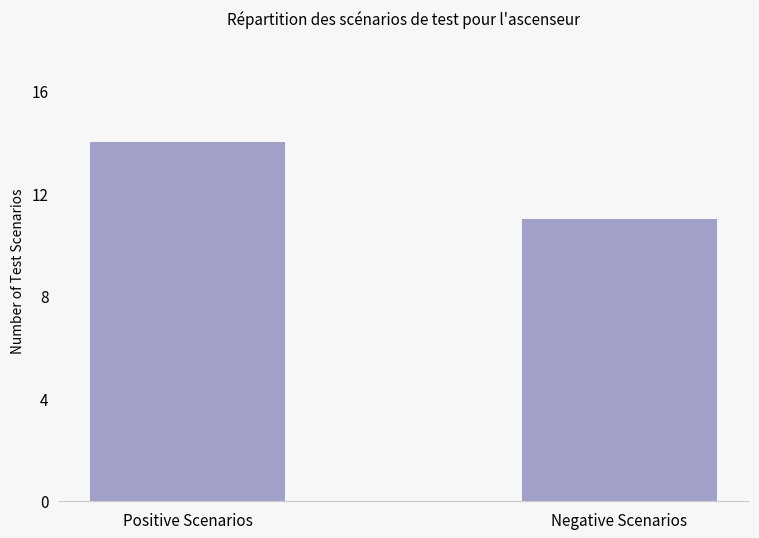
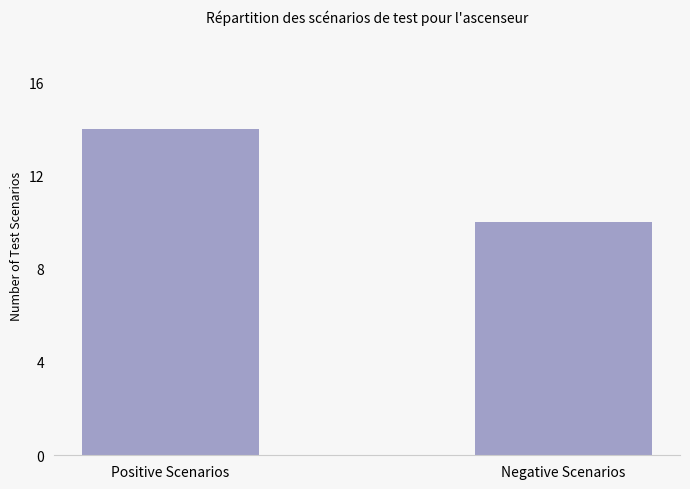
Negative Scenarios: 11 -> 10
